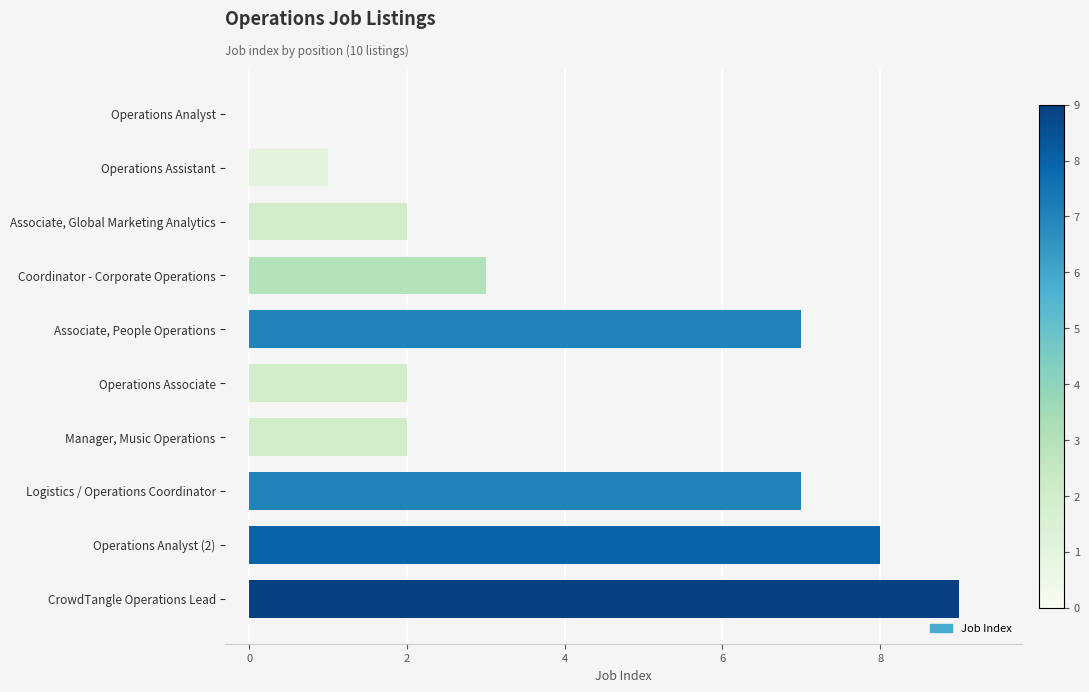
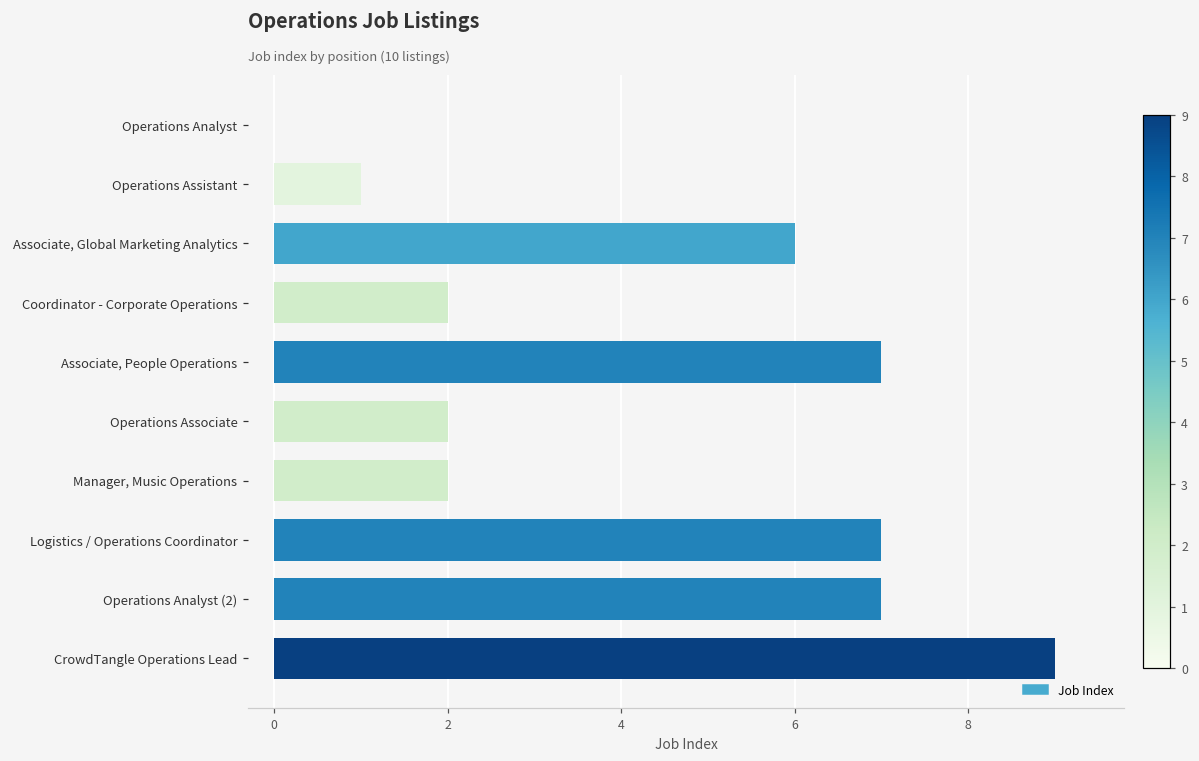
Associate, Global Marketing Analytics: 2 -> 6
Coordinator - Corporate Operations: 3 -> 2
Operations Analyst (2): 8 -> 7
